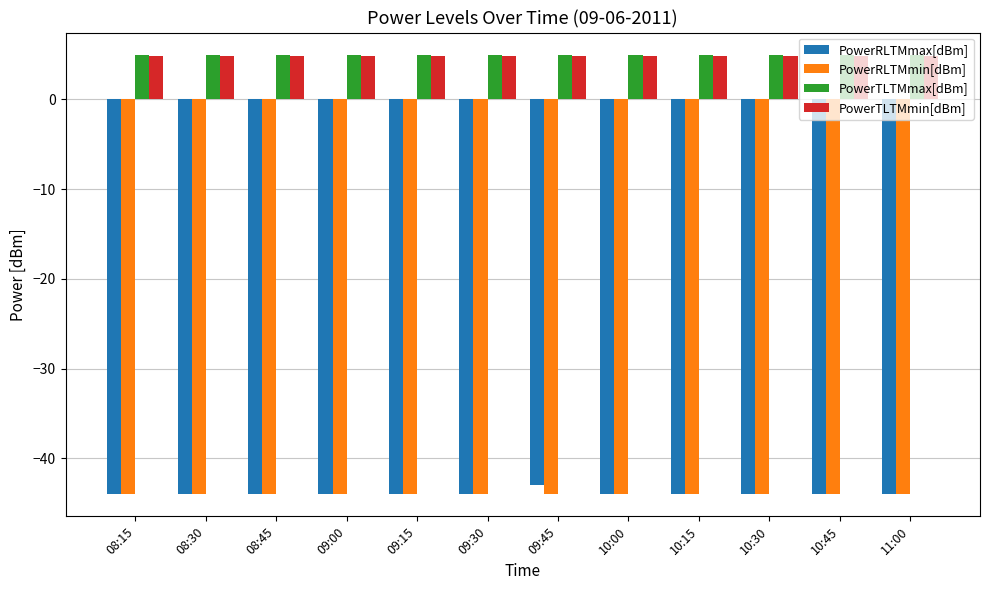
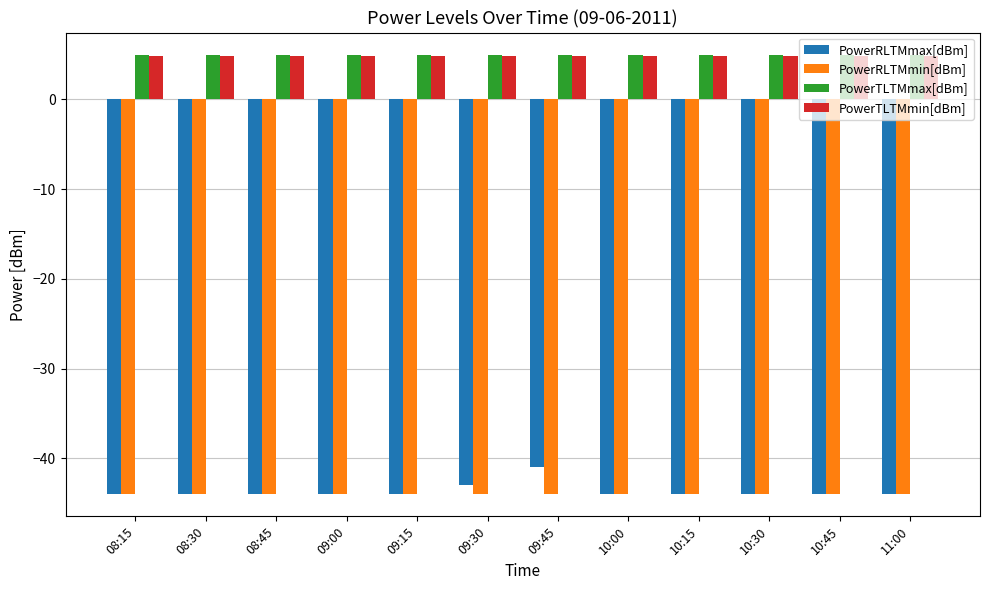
PowerRLTMmax[dBm], 09:30: -44 -> -43
PowerRLTMmax[dBm], 09:45: -43 -> -41
